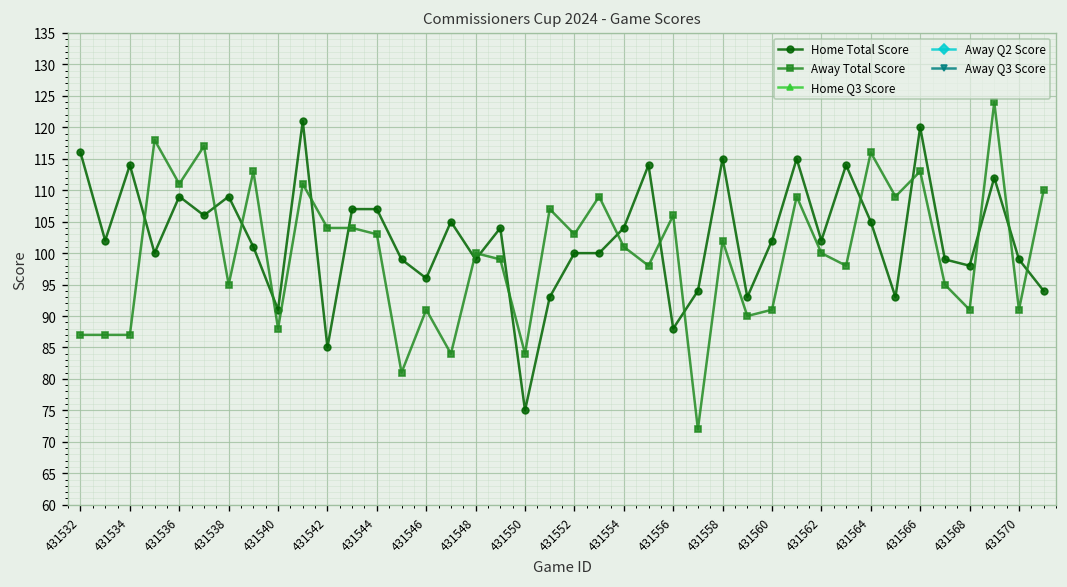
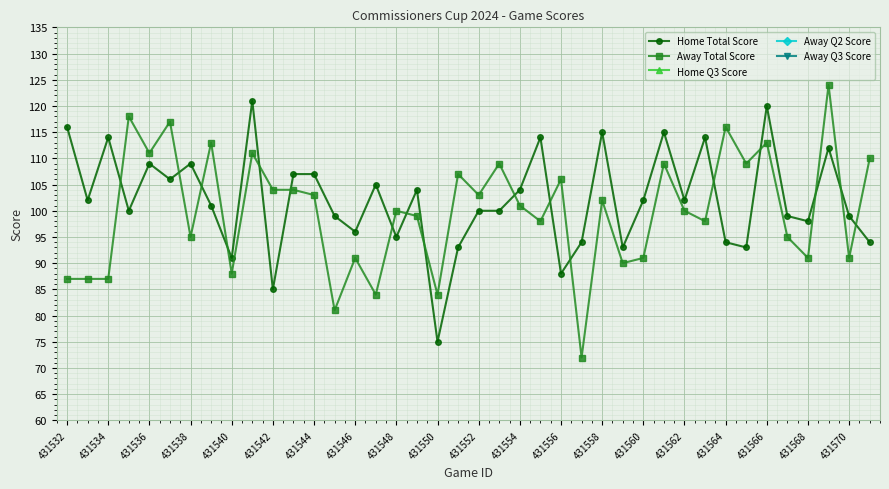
Home Total Score, 431548: 99 -> 95
Home Total Score, 431564: 105 -> 94
